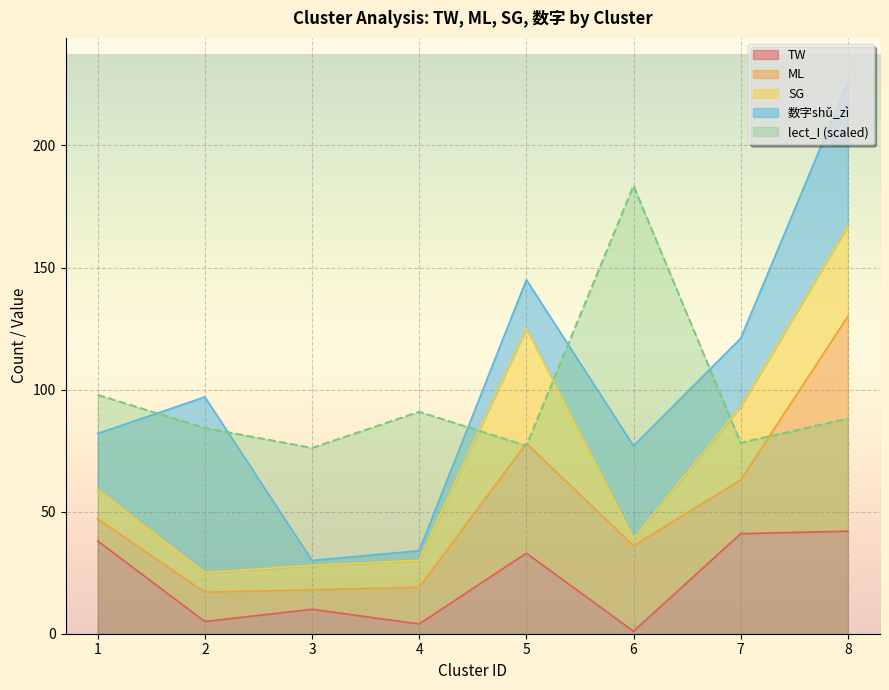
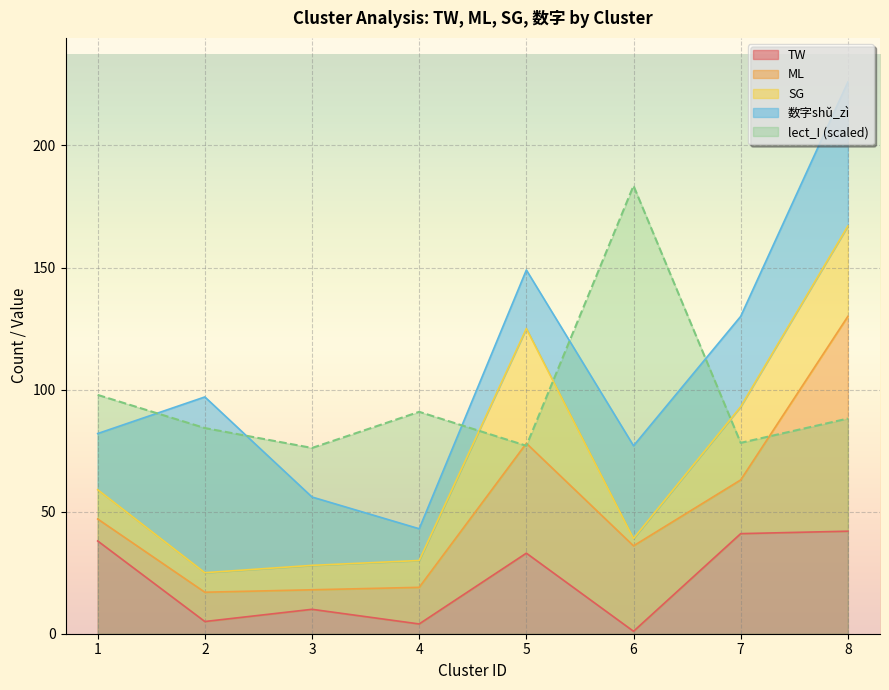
数字shǔ_zì, 3: 2 -> 28
数字shǔ_zì, 4: 4 -> 13
数字shǔ_zì, 5: 20 -> 24
数字shǔ_zì, 7: 28 -> 37
